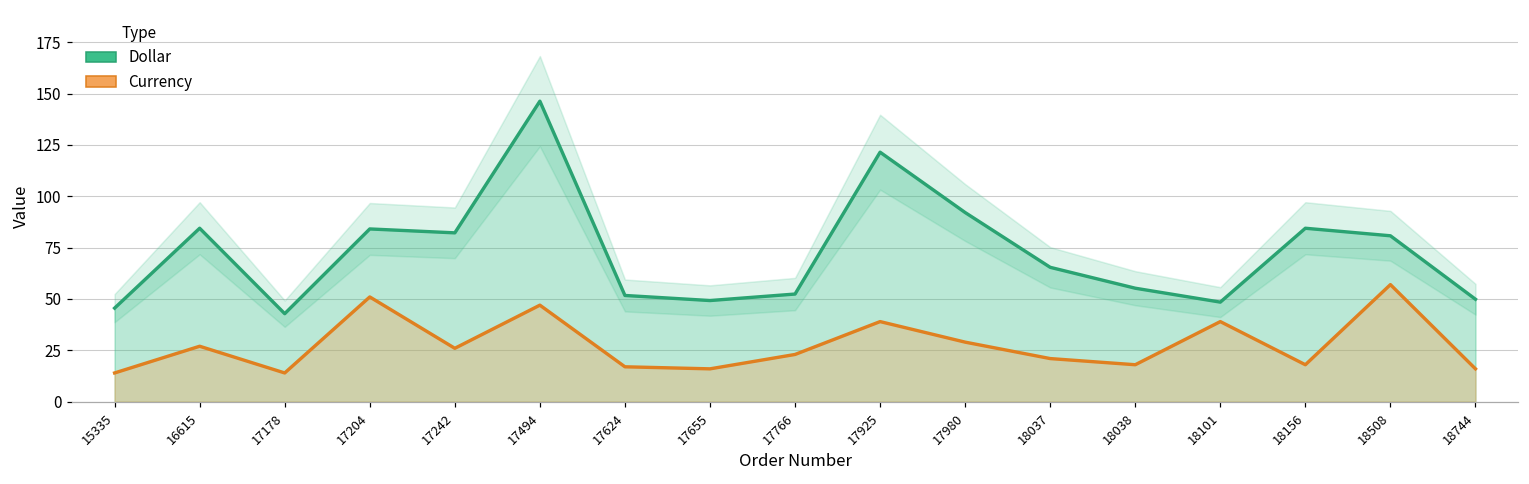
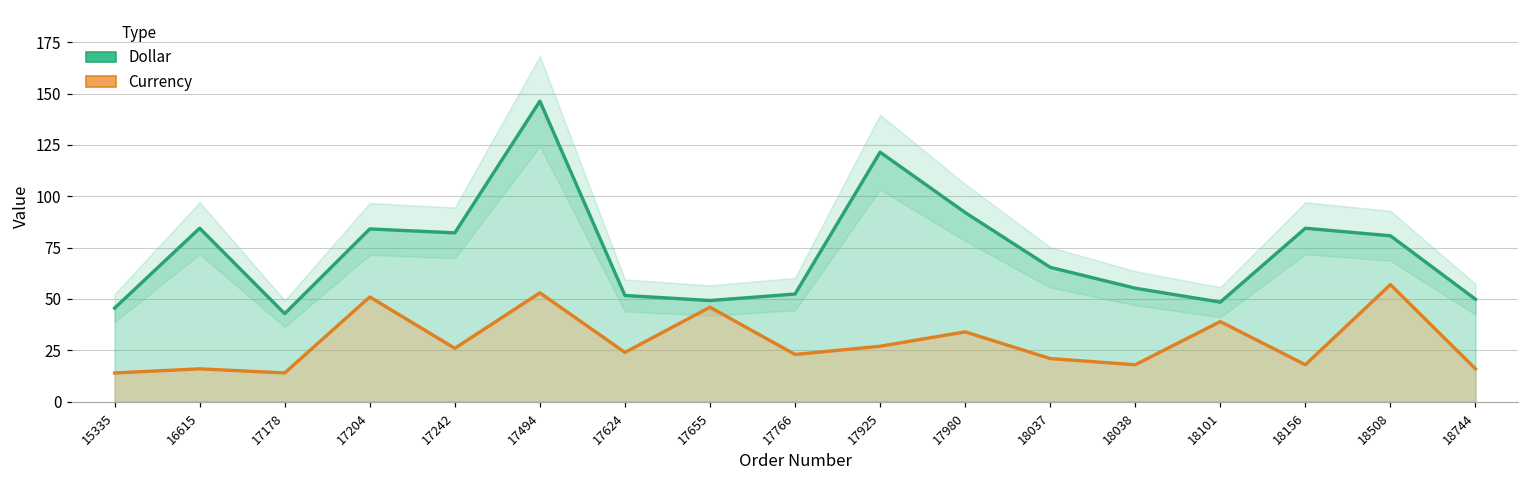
Currency, 16615: 27 -> 16
Currency, 17494: 47 -> 53
Currency, 17624: 17 -> 24
Currency, 17655: 16 -> 46
Currency, 17925: 39 -> 27
Currency, 17980: 29 -> 34
